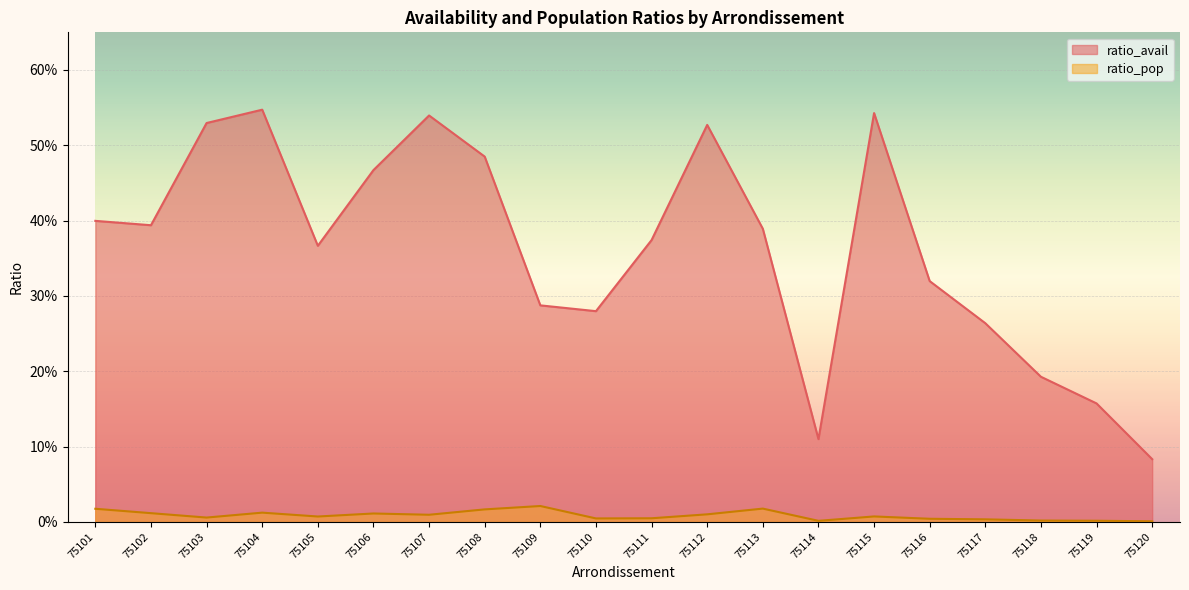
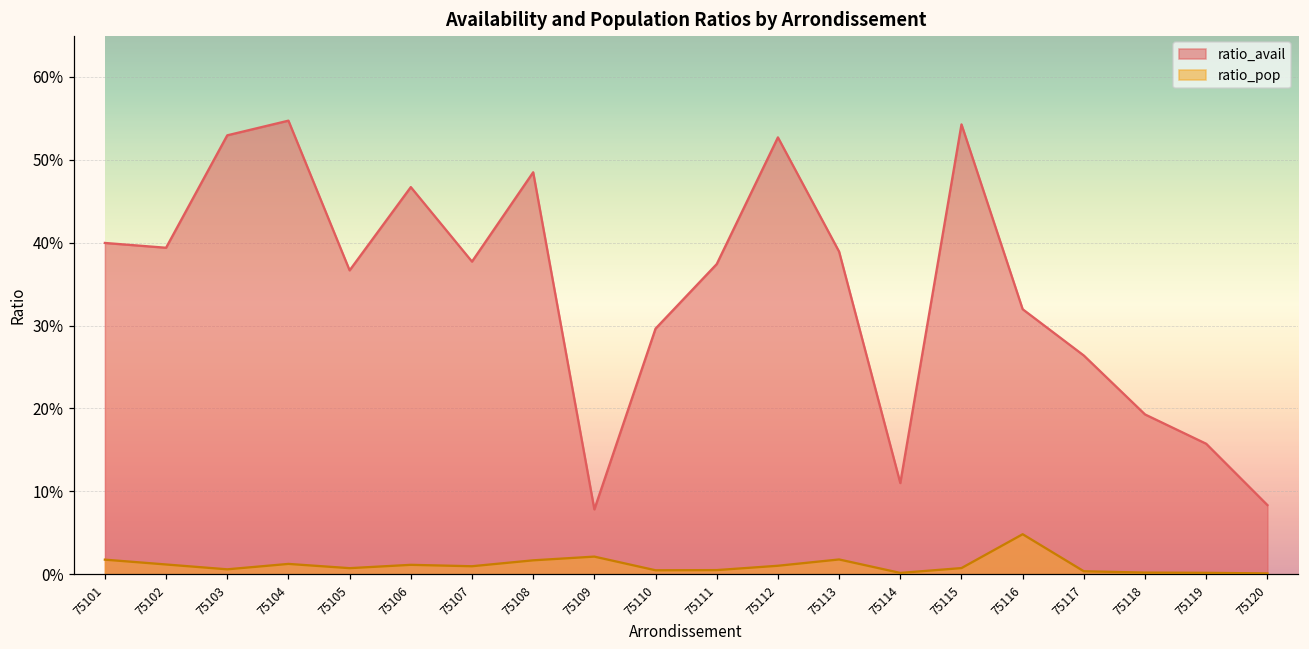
ratio_avail, 75107: 54% -> 38%
ratio_avail, 75109: 29% -> 8%
ratio_avail, 75110: 28% -> 30%
ratio_pop, 75116: 0% -> 5%
